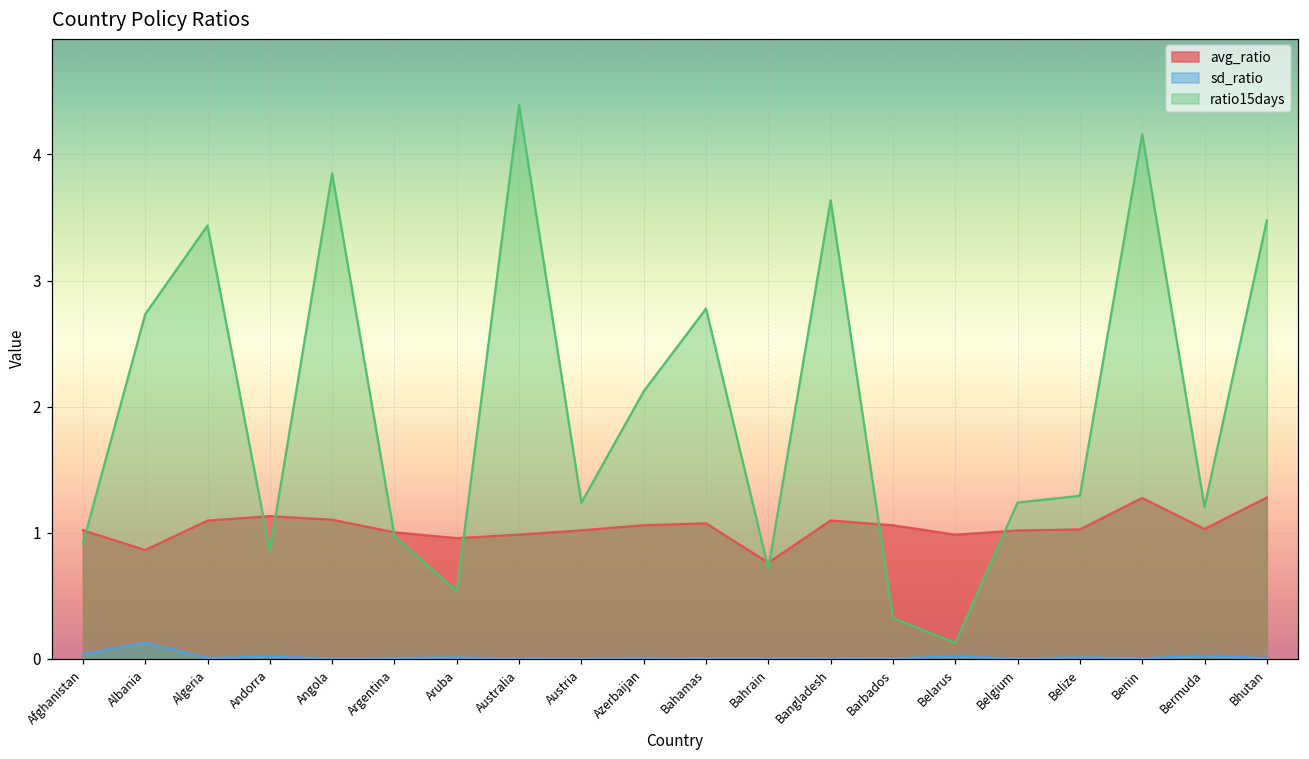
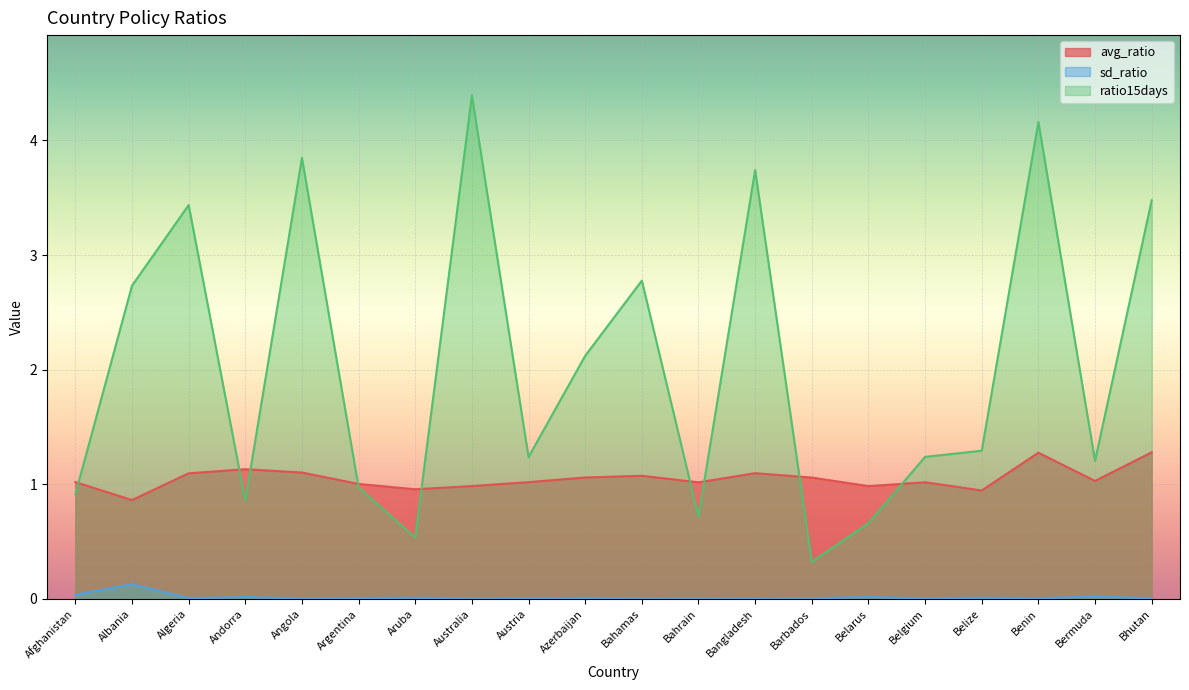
avg_ratio, Bahrain: 0.76 -> 1.02
ratio15days, Bangladesh: 3.64 -> 3.74
ratio15days, Belarus: 0.13 -> 0.66
avg_ratio, Belize: 1.03 -> 0.95
